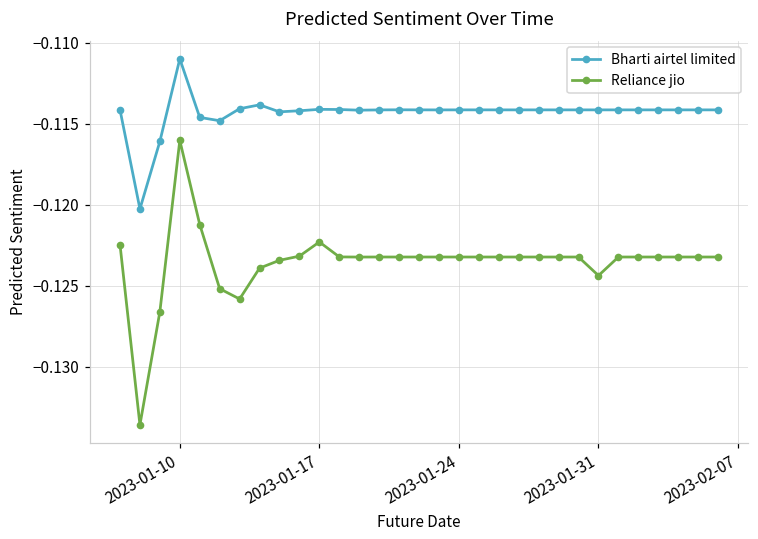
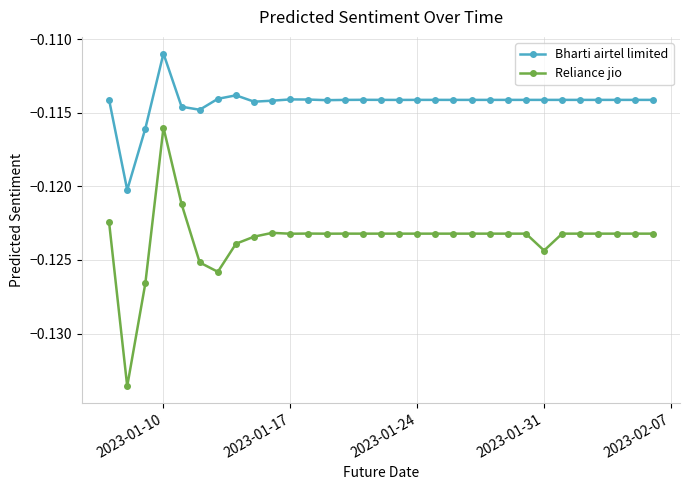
Reliance jio, 2023-01-17: -0.1223 -> -0.1232
